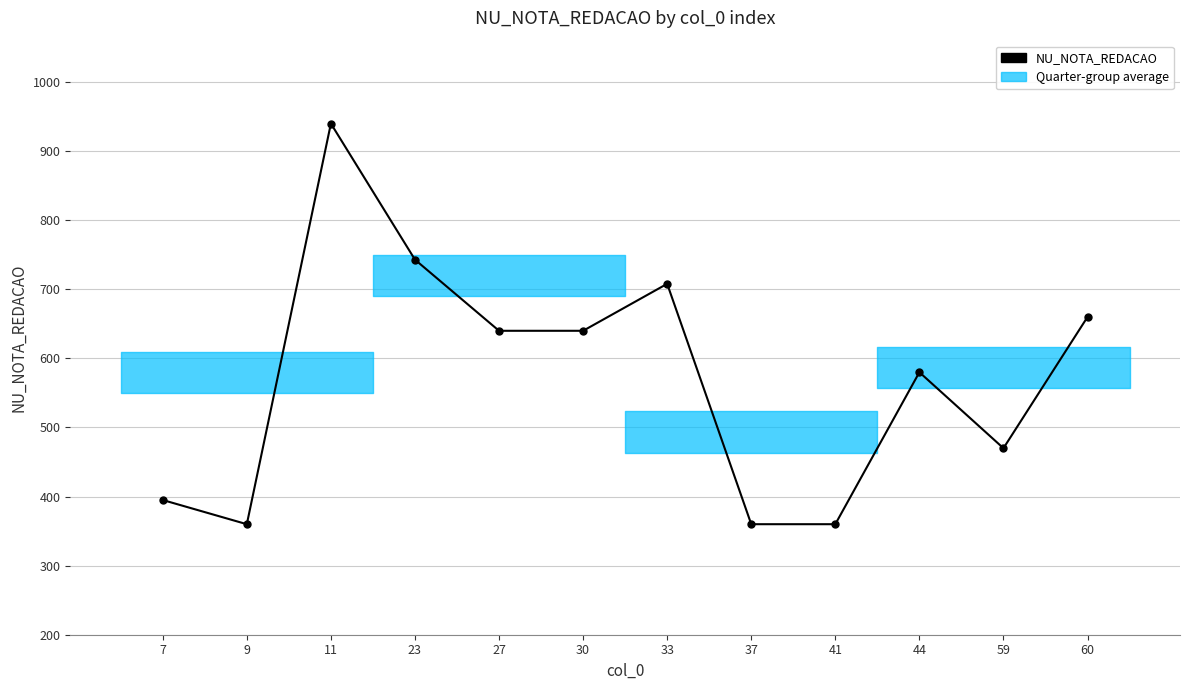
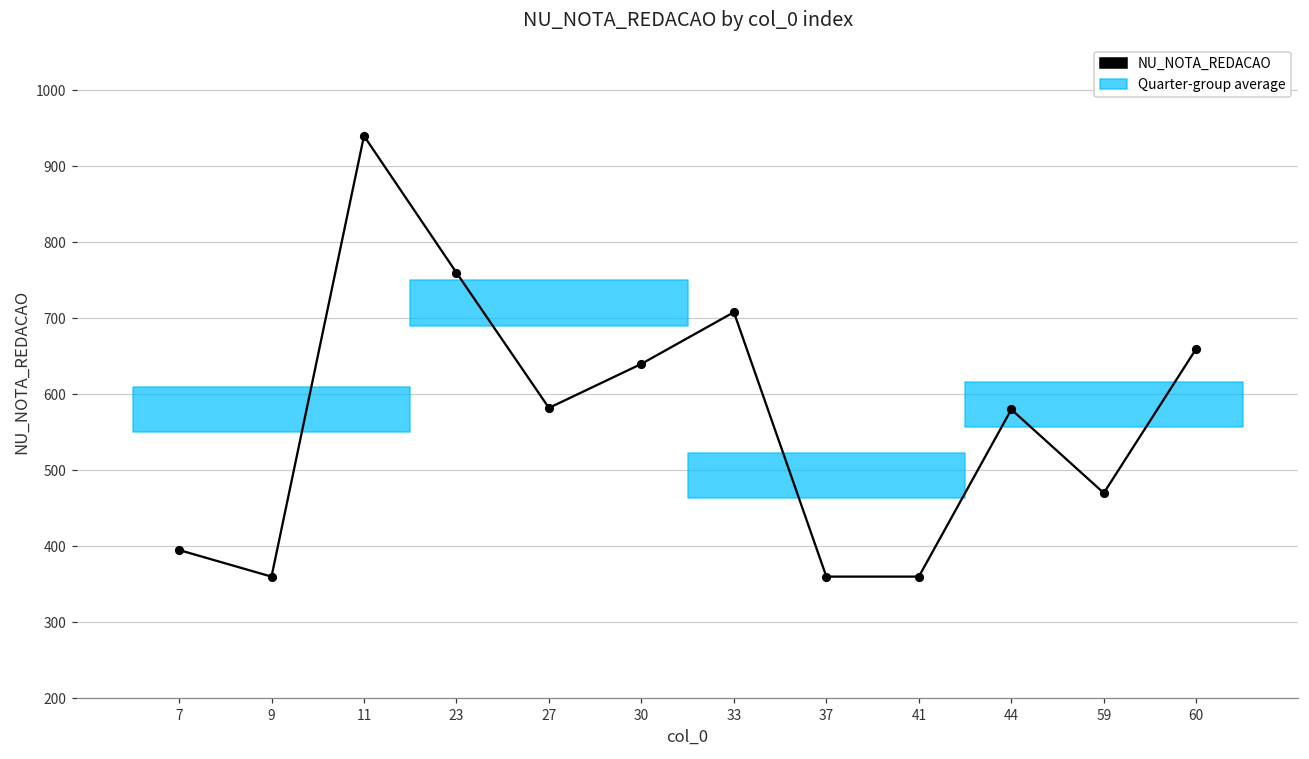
NU_NOTA_REDACAO, 23: 740 -> 760
NU_NOTA_REDACAO, 27: 640 -> 580
